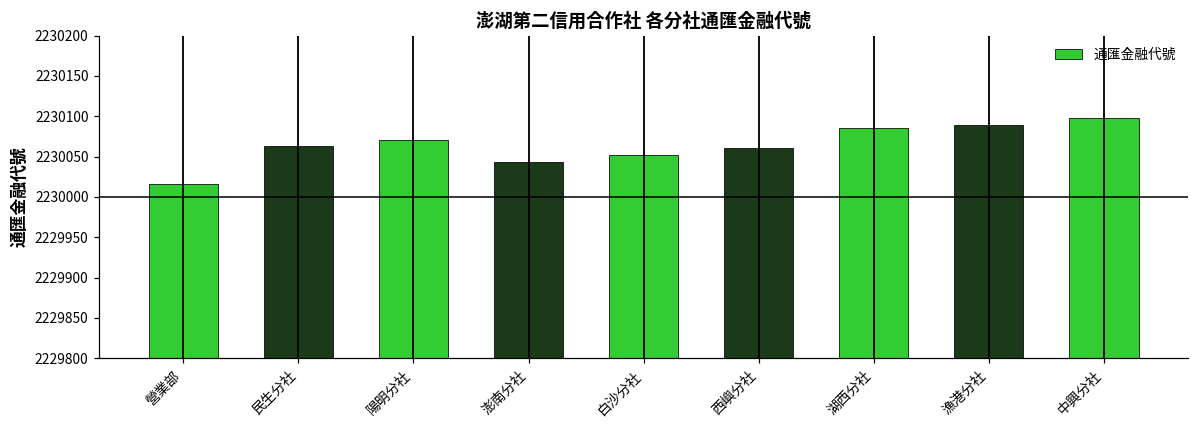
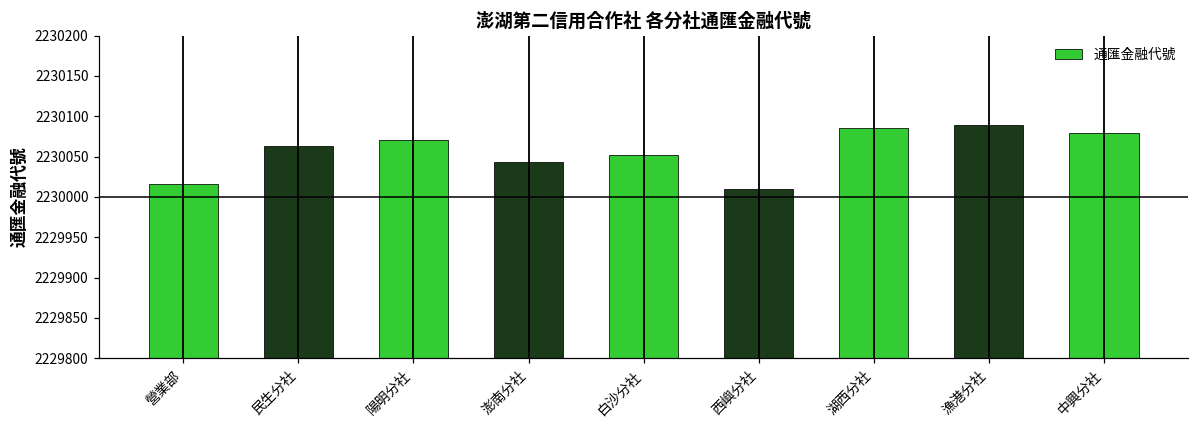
通匯金融代號, 西嶼分社: 2230060 -> 2230010
通匯金融代號, 中興分社: 2230100 -> 2230080
